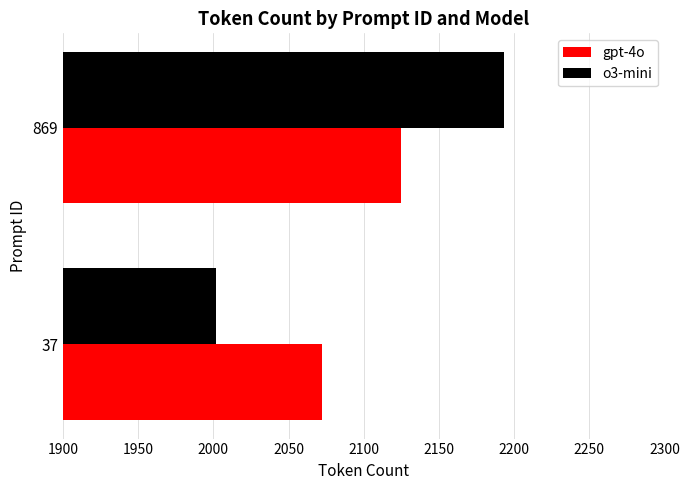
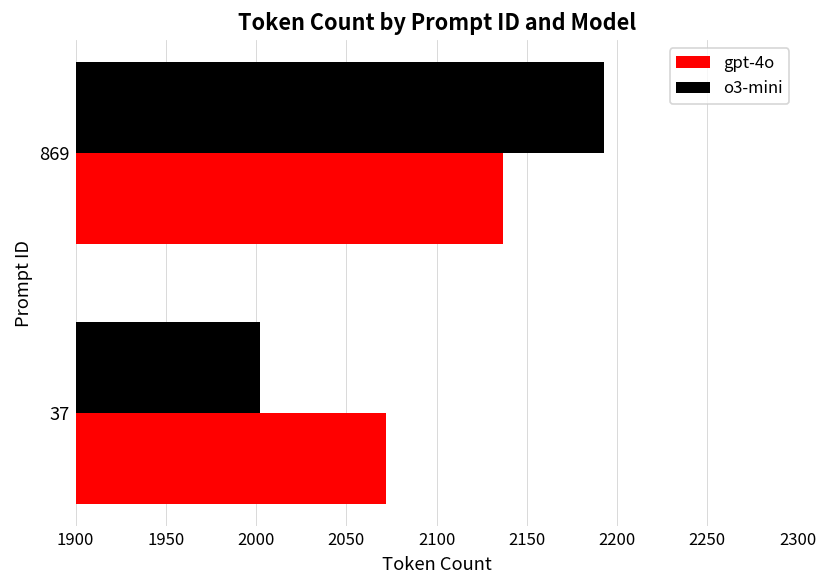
gpt-4o, 869: 2125 -> 2137
